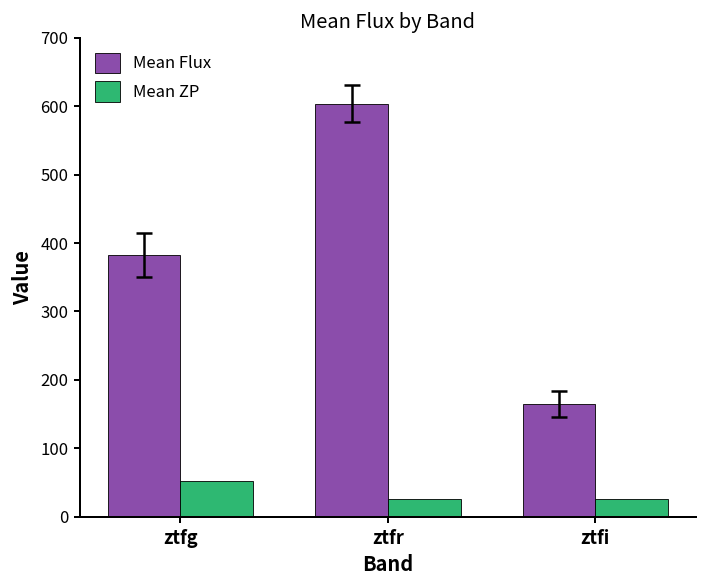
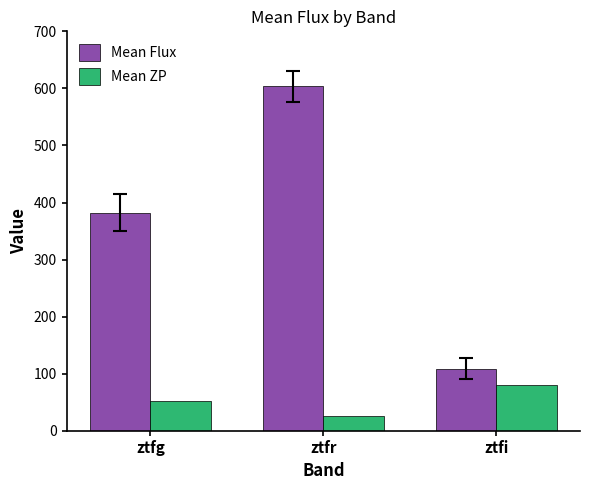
Mean Flux, ztfi: 170 -> 110
Mean ZP, ztfi: 30 -> 80
